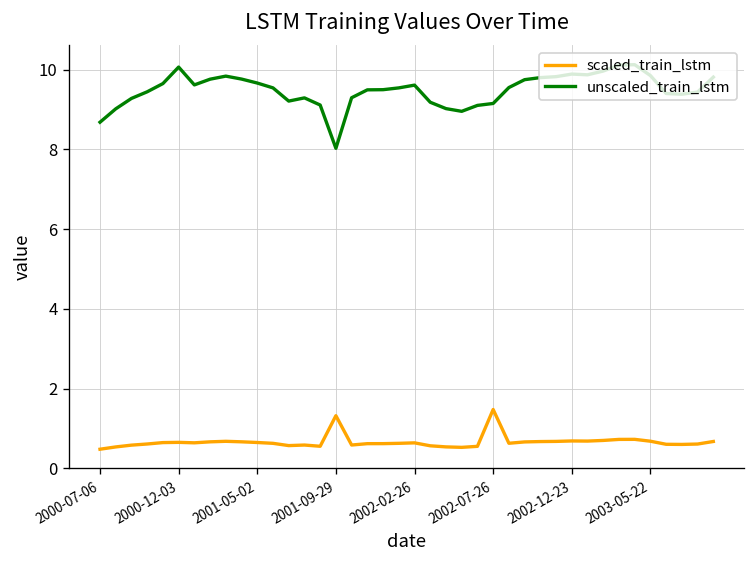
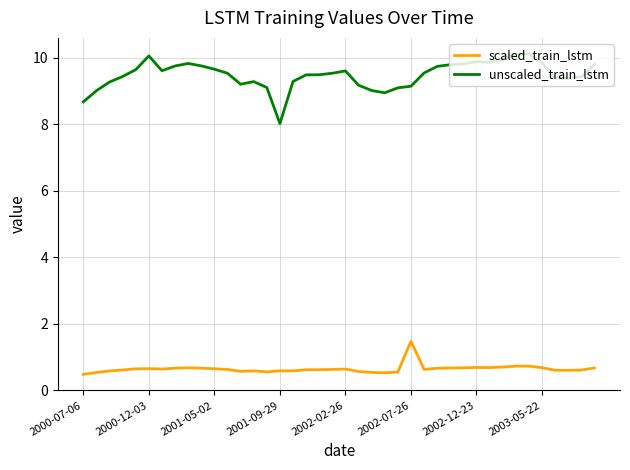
scaled_train_lstm, 2001-09-29: 1.3 -> 0.6
